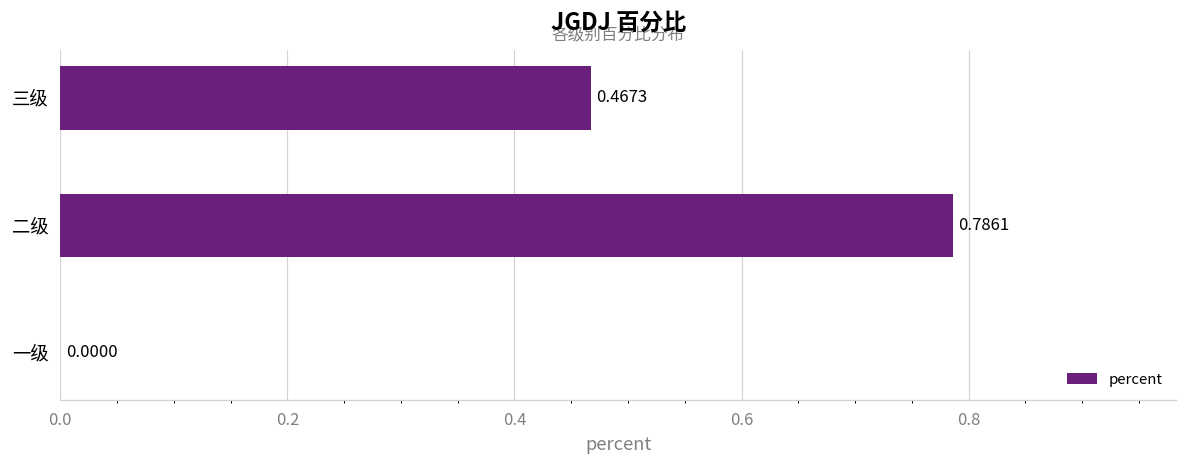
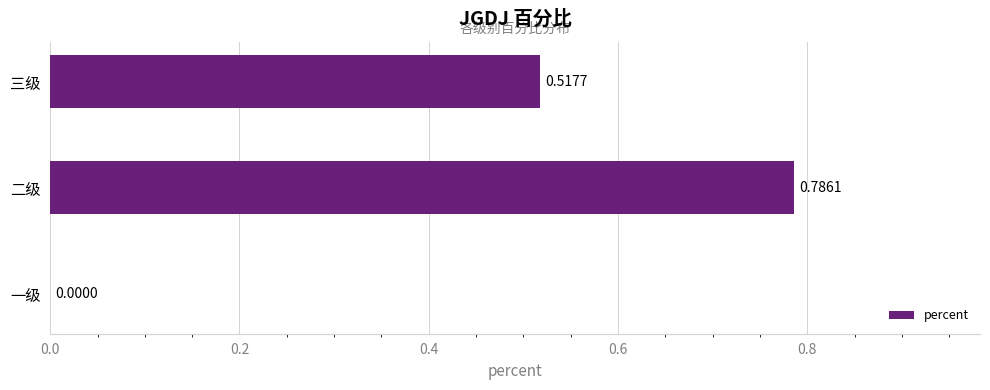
三级: 0.4673 -> 0.5177
